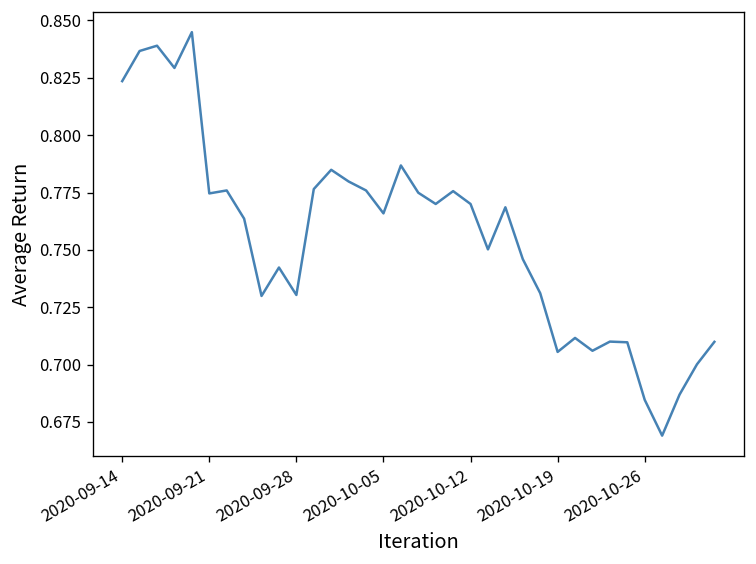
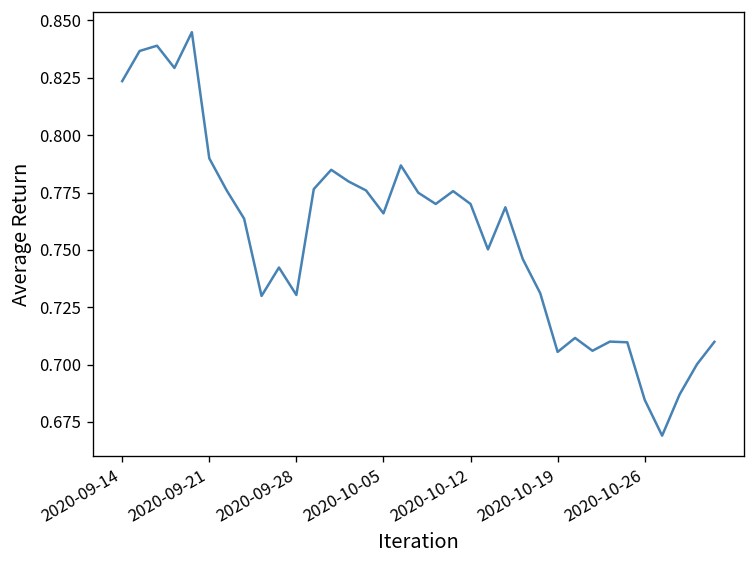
2020-09-21: 0.775 -> 0.790
